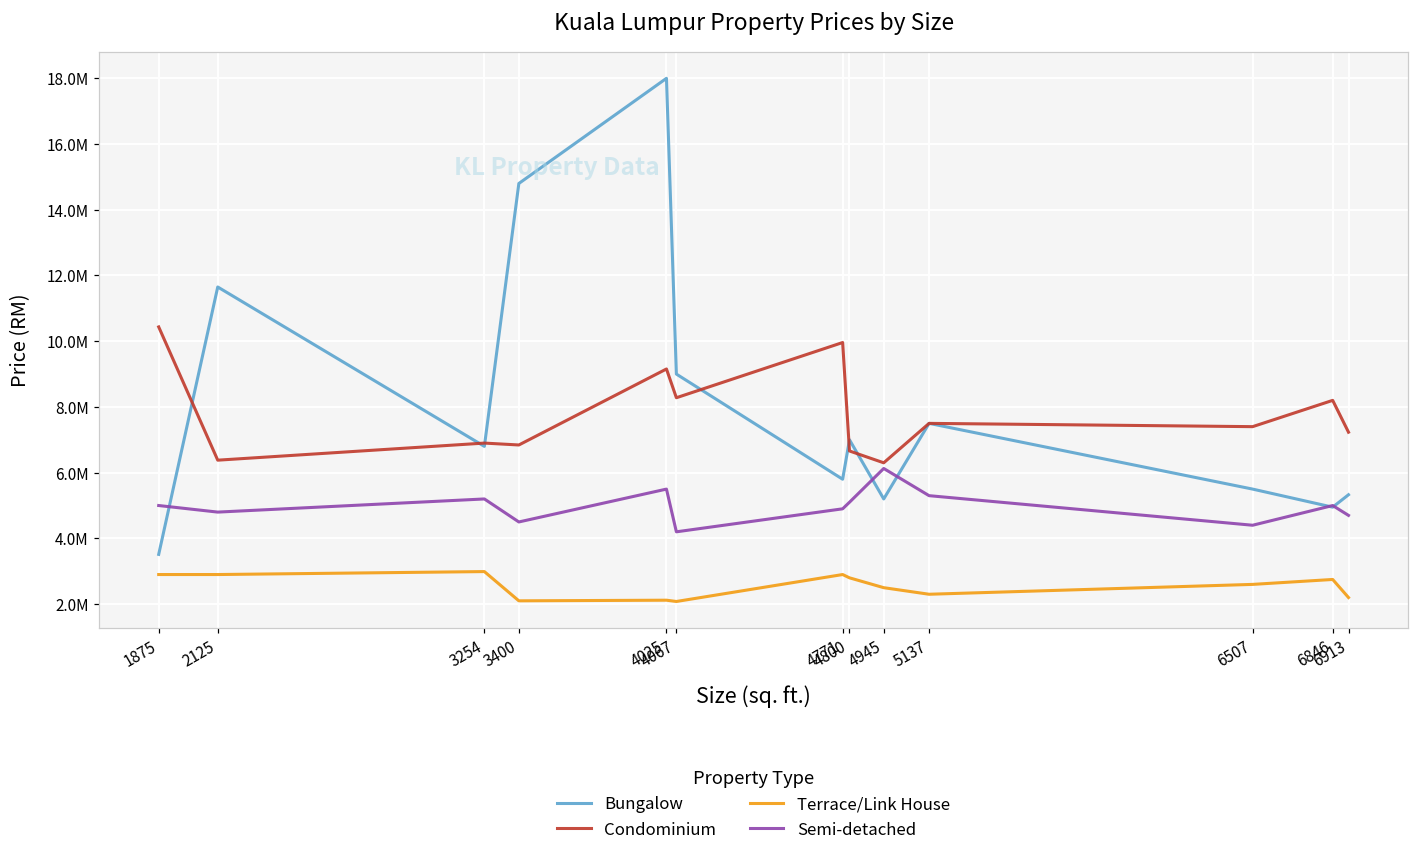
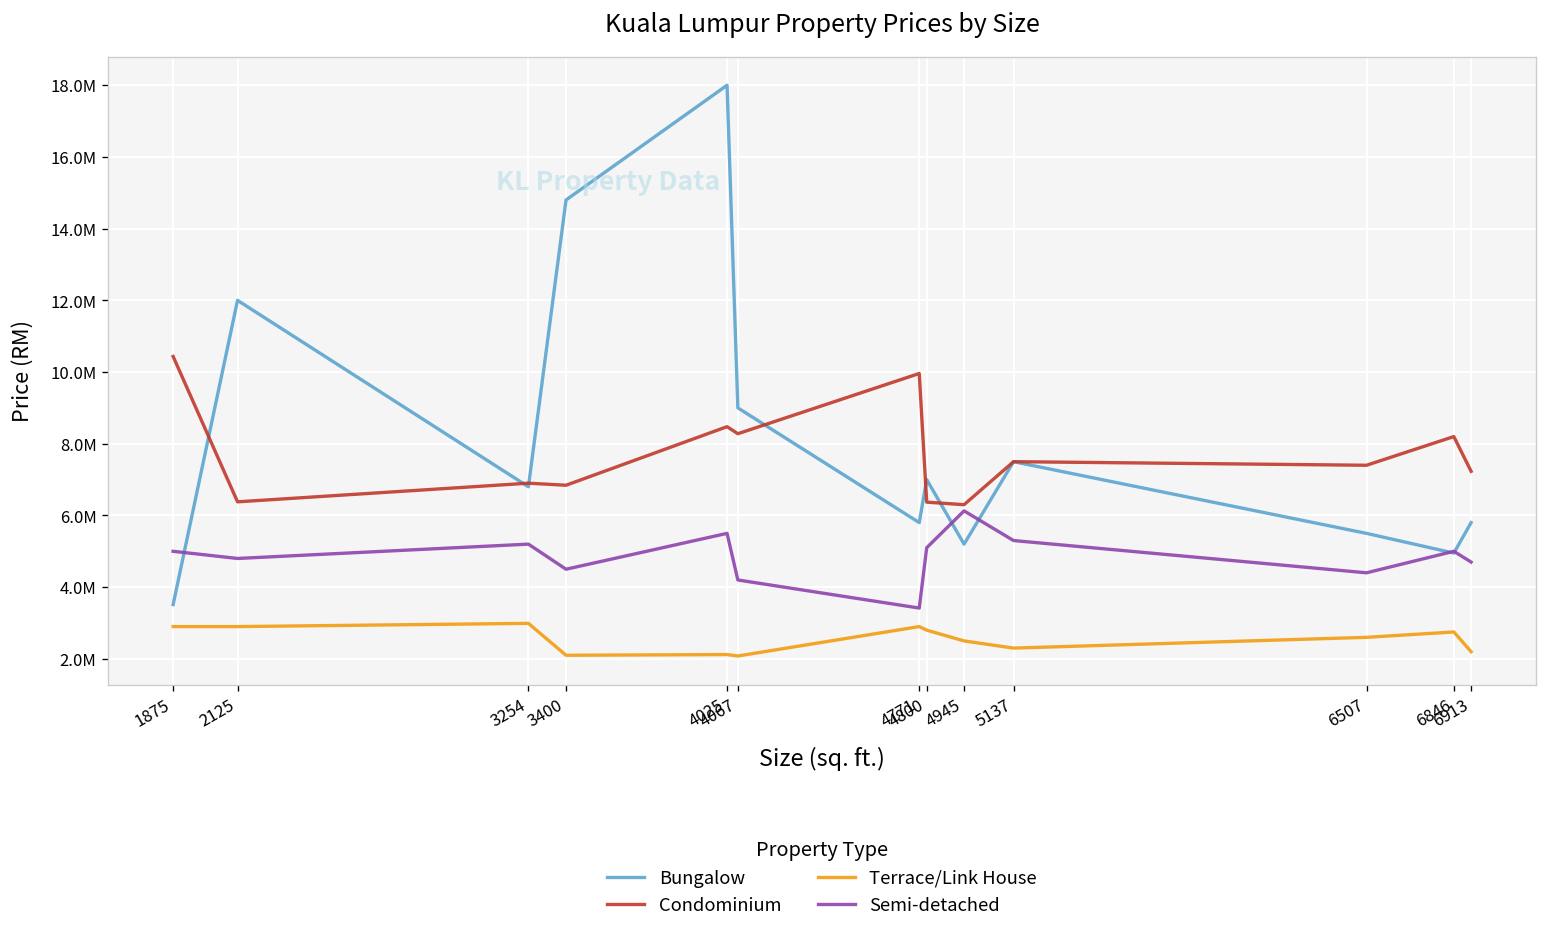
Bungalow, 2125: 11600000 -> 12000000
Condominium, 4025: 9200000 -> 8500000
Semi-detached, 4771: 4900000 -> 3400000
Condominium, 4800: 6700000 -> 6400000
Bungalow, 6913: 5300000 -> 5800000
